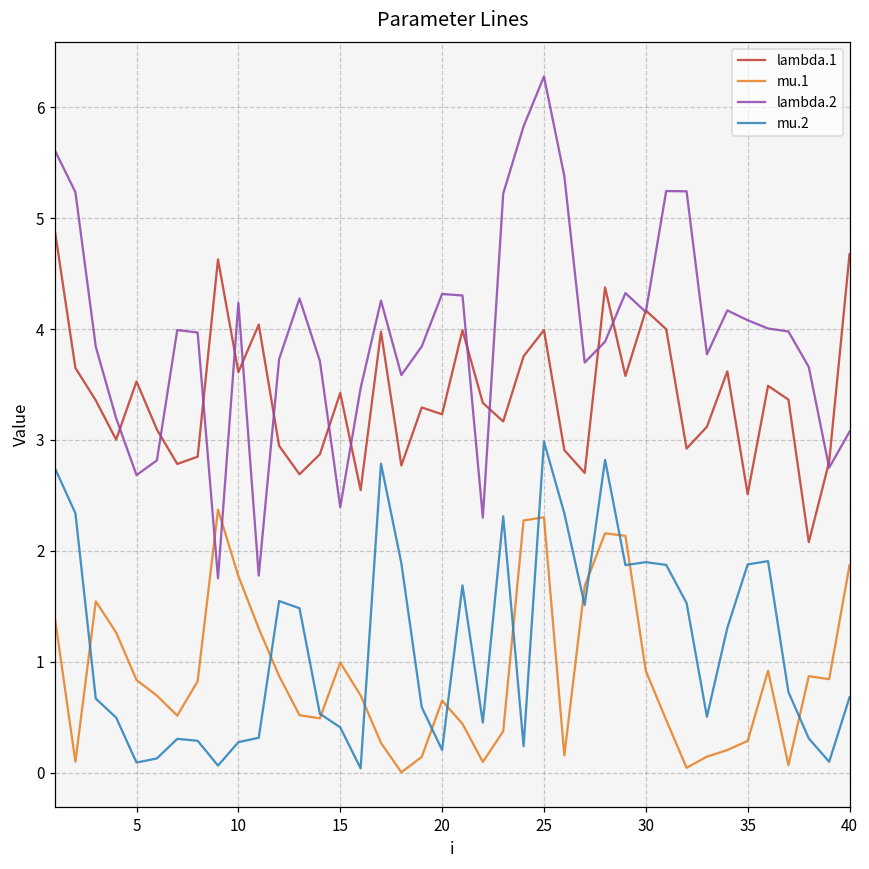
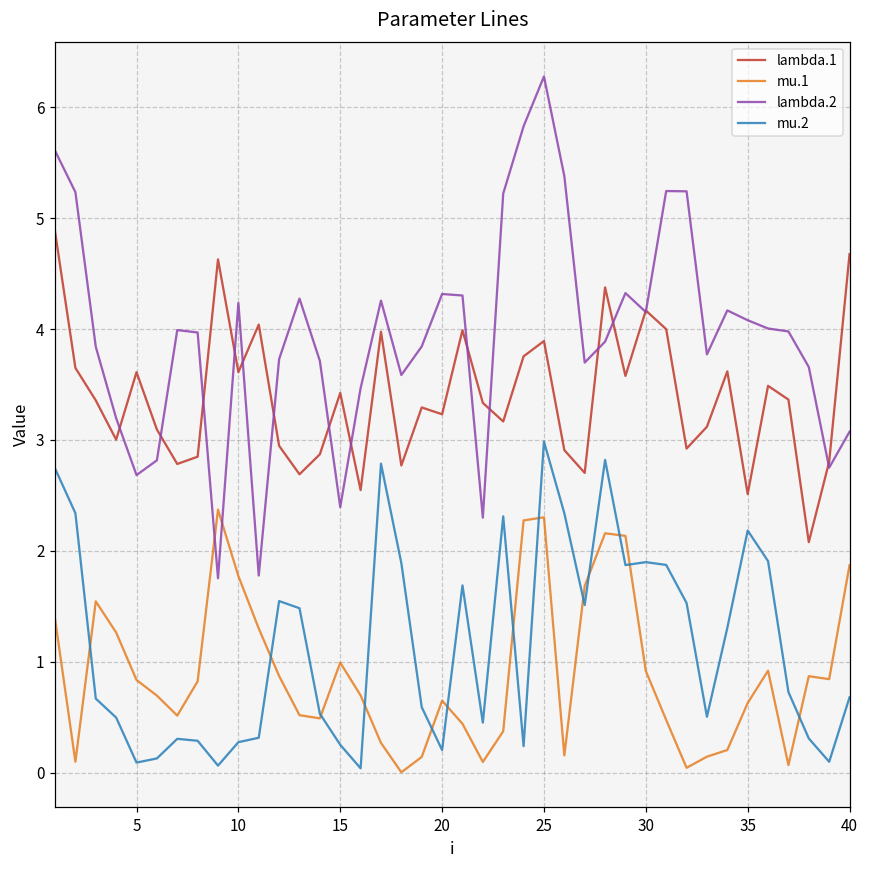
lambda.1, 5: 3.53 -> 3.61
mu.2, 15: 0.41 -> 0.25
lambda.1, 25: 3.99 -> 3.89
mu.1, 35: 0.29 -> 0.63
mu.2, 35: 1.88 -> 2.18
